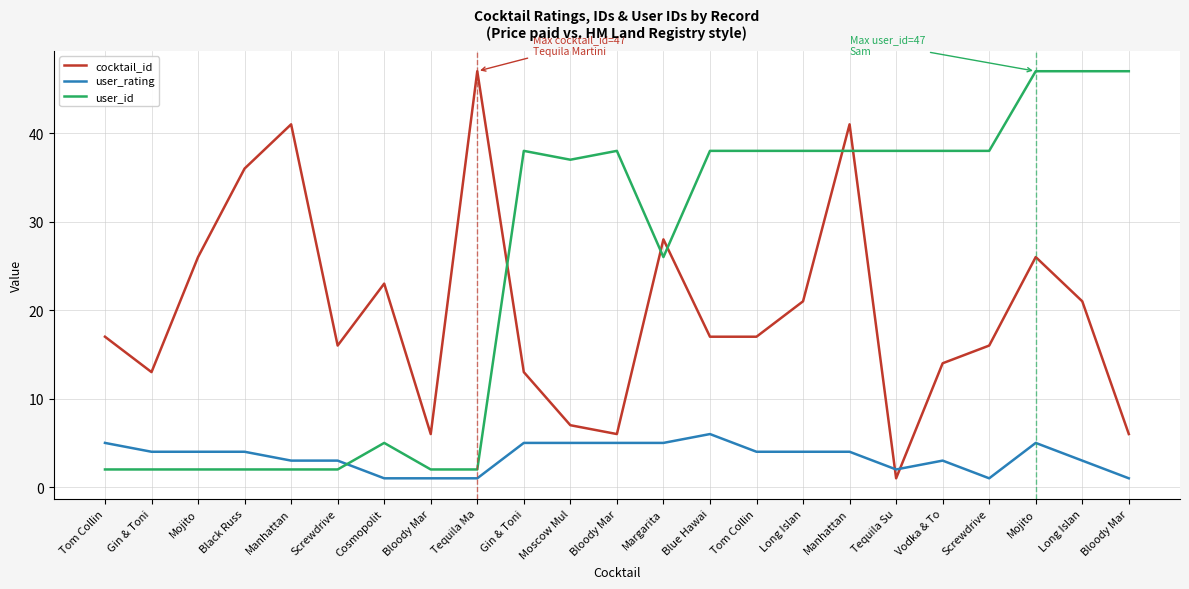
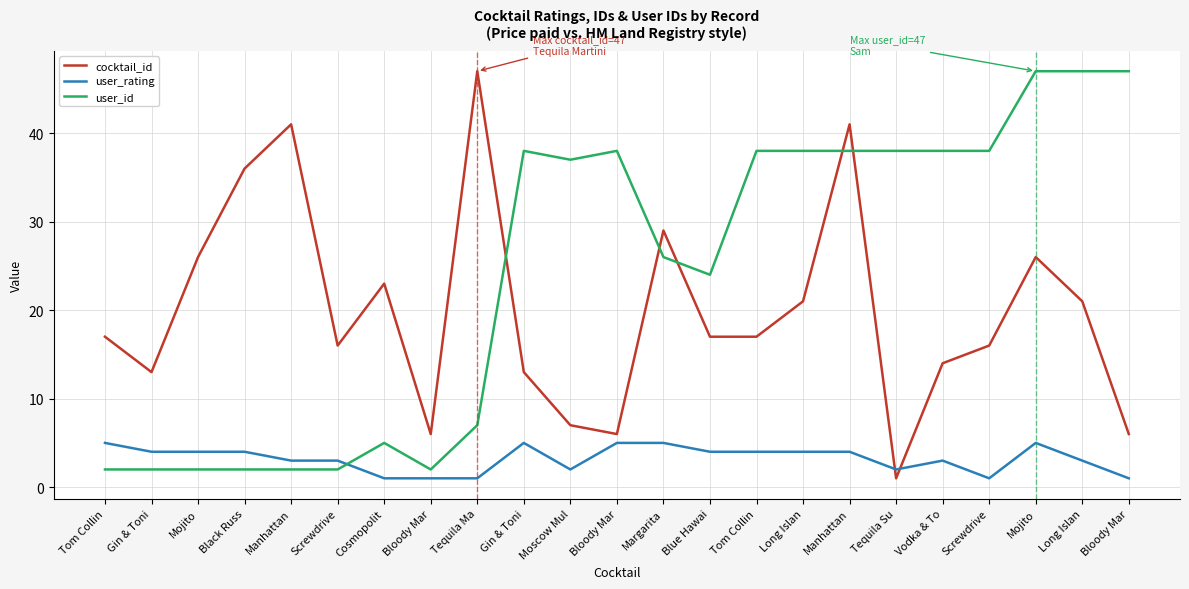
user_id, Tequila Ma: 2 -> 7
user_rating, Moscow Mul: 5 -> 2
cocktail_id, Margarita: 28 -> 29
user_rating, Blue Hawai: 6 -> 4
user_id, Blue Hawai: 38 -> 24
